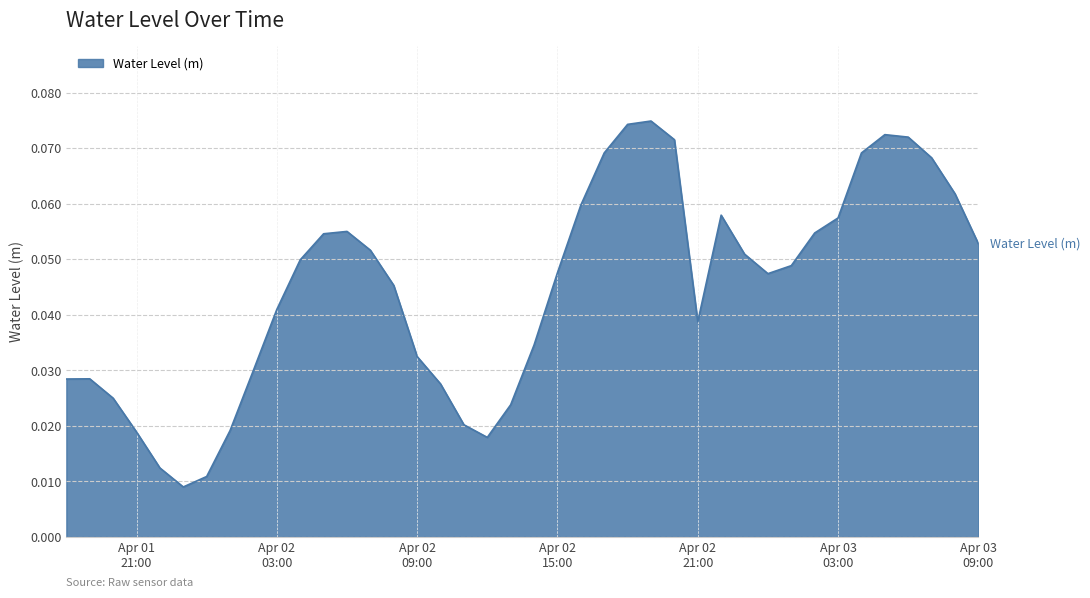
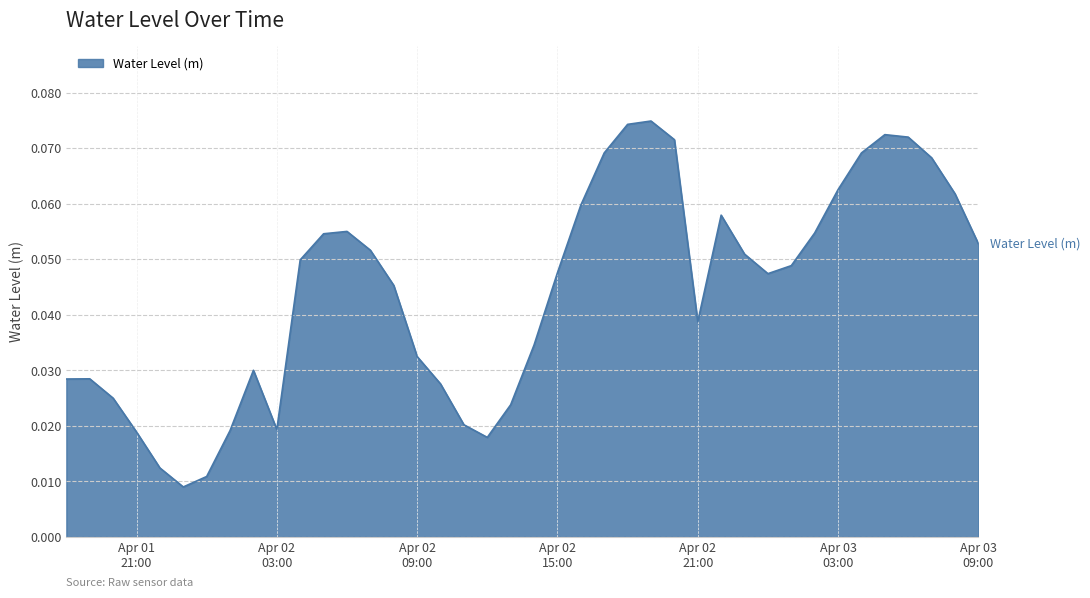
Apr 02 03:00: 0.041 -> 0.019
Apr 03 03:00: 0.057 -> 0.063
